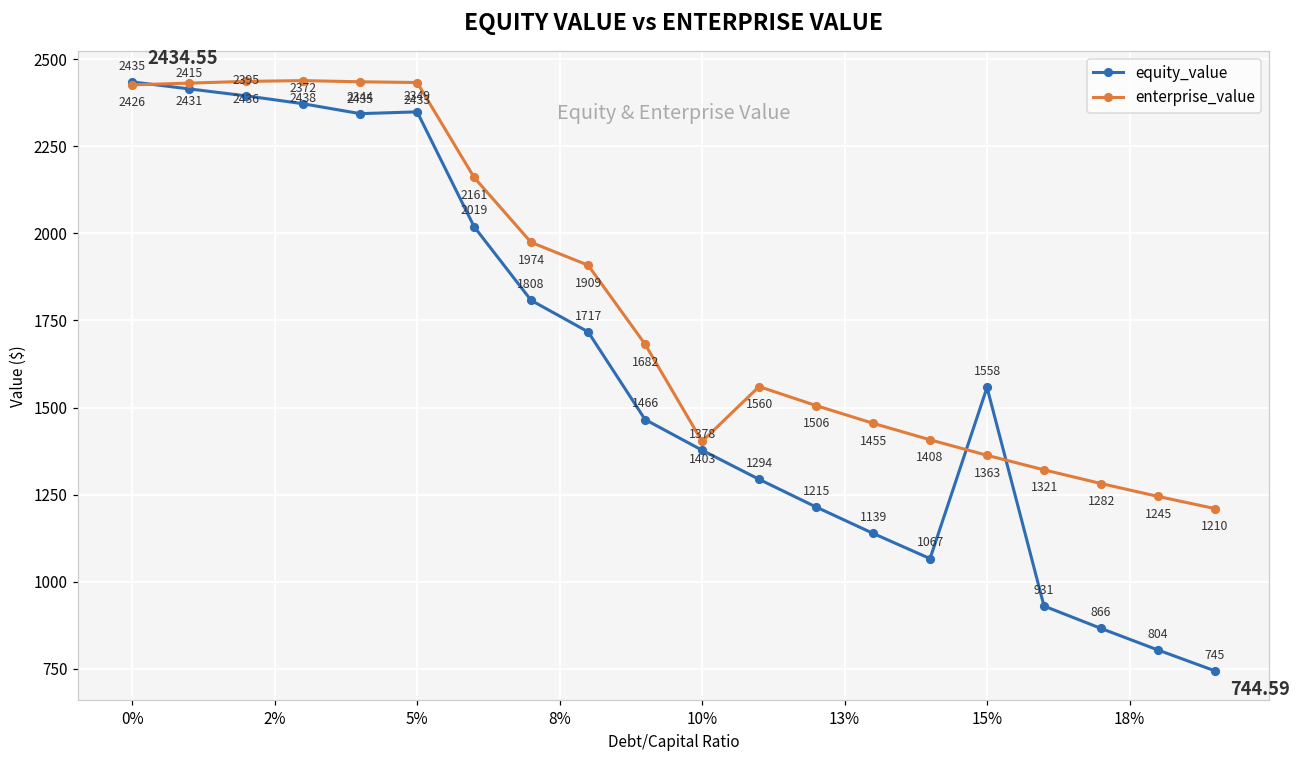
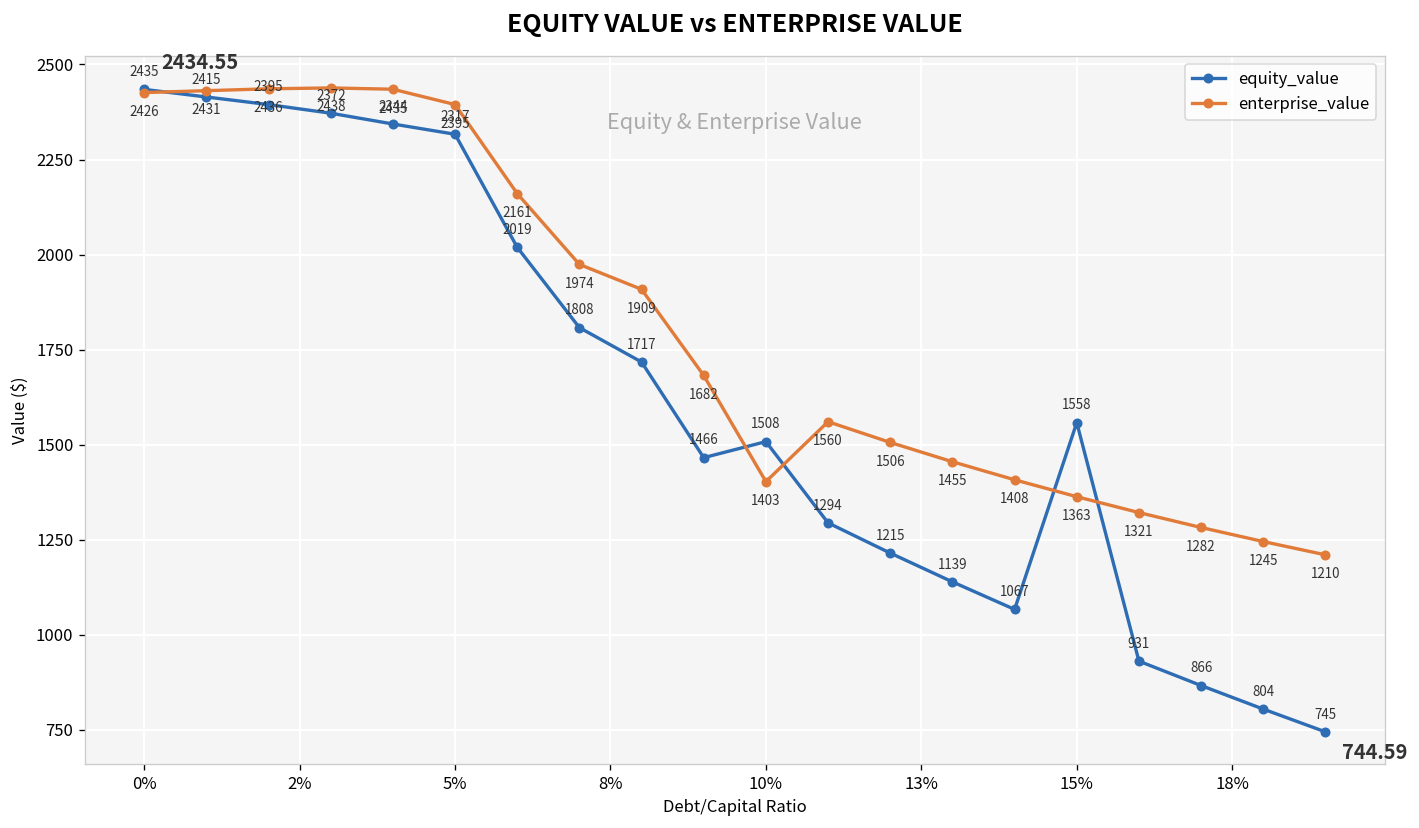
equity_value, 5%: 2349 -> 2317
enterprise_value, 5%: 2433 -> 2395
equity_value, 10%: 1378 -> 1508
